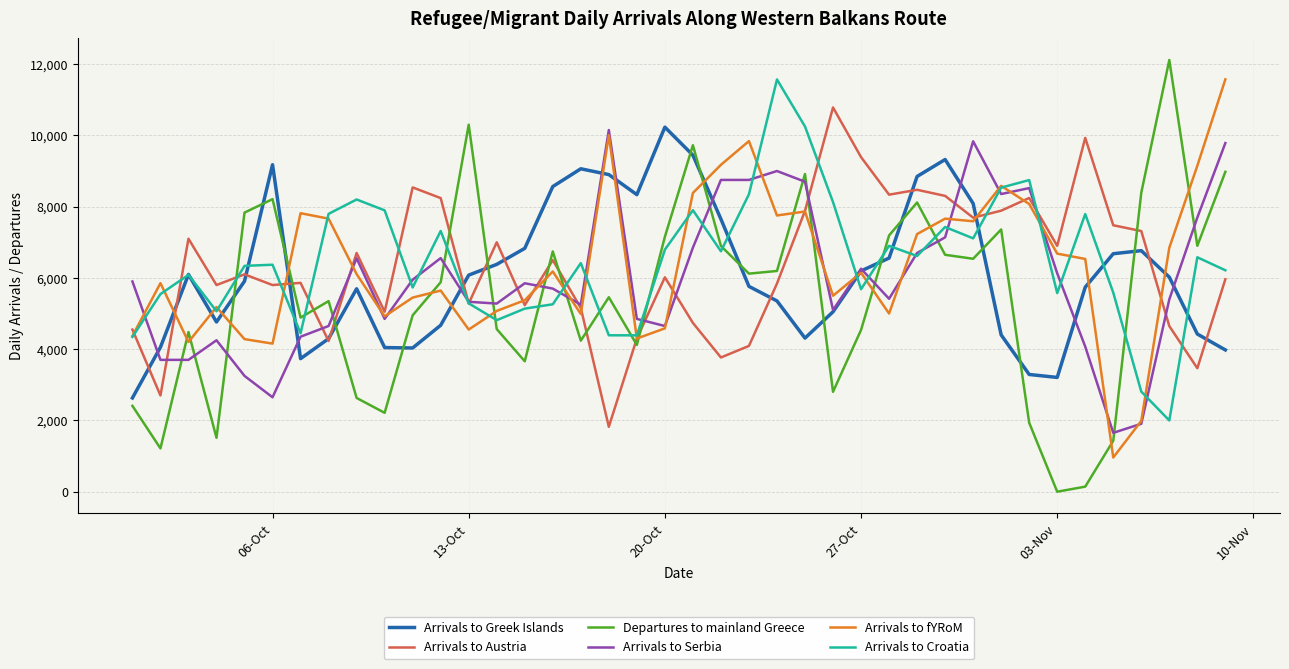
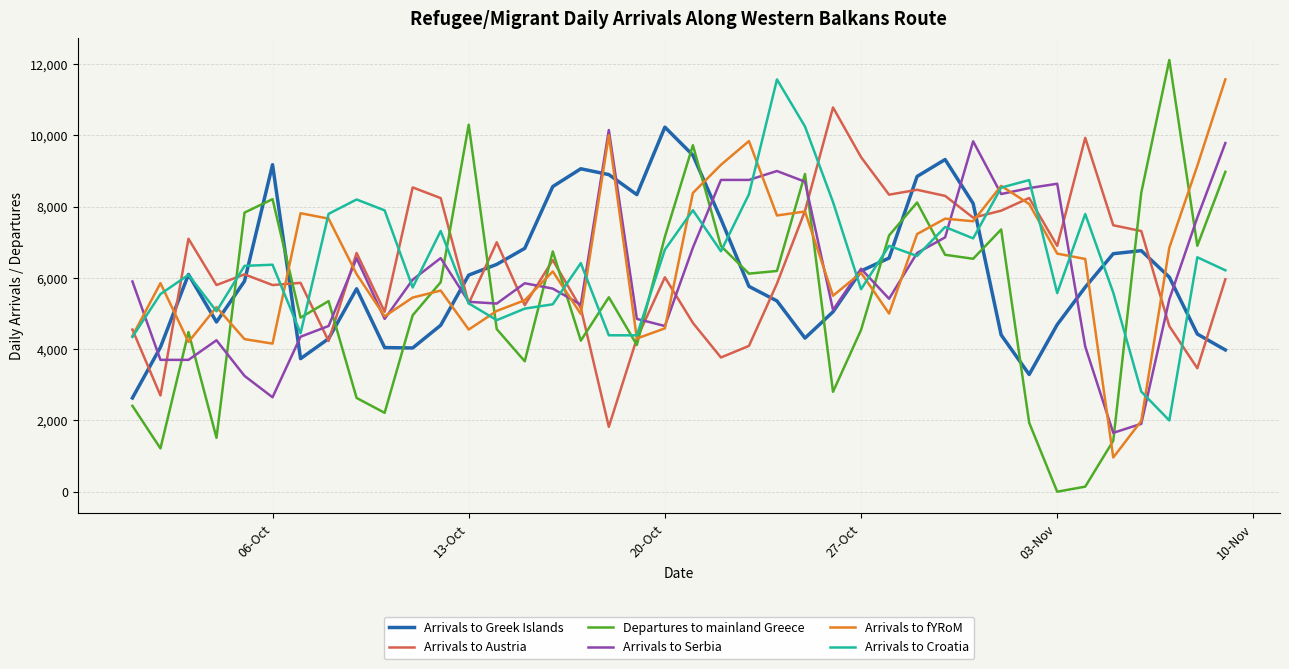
Arrivals to Greek Islands, 03-Nov: 3,200 -> 4,700
Arrivals to Serbia, 03-Nov: 6,100 -> 8,600
